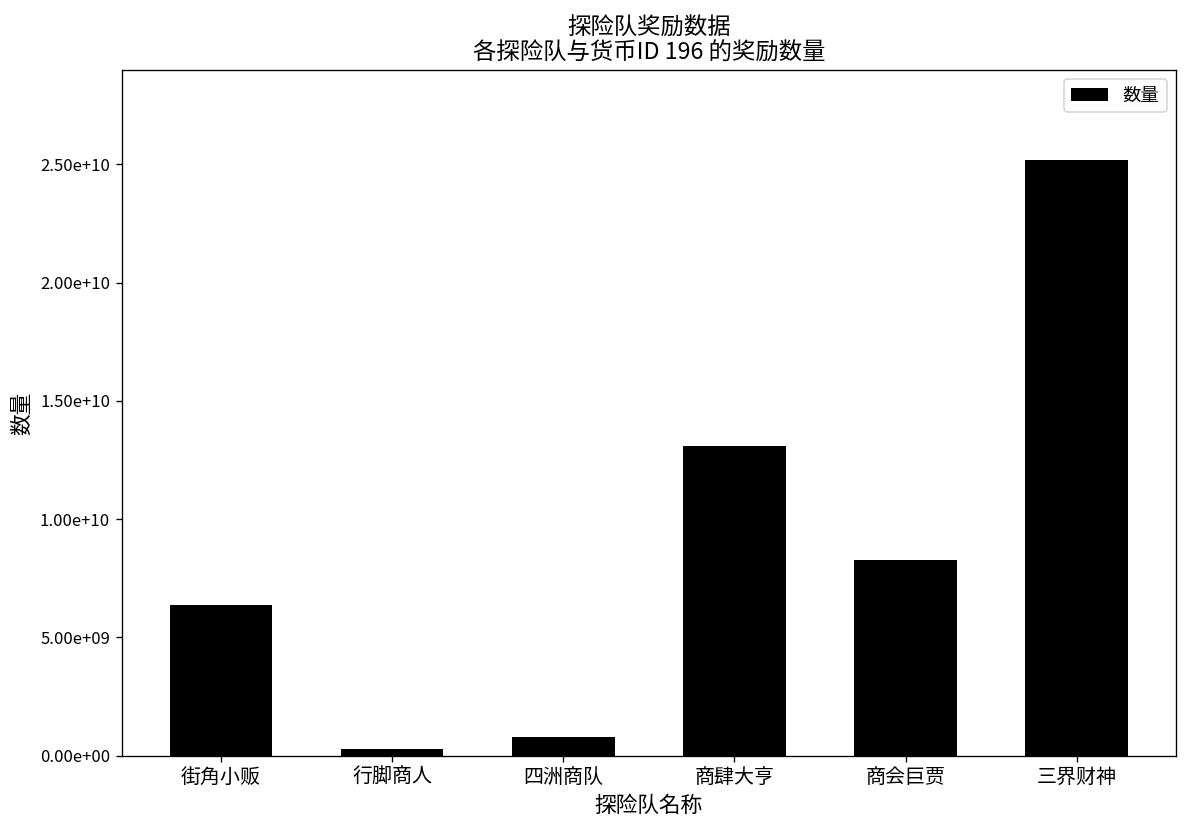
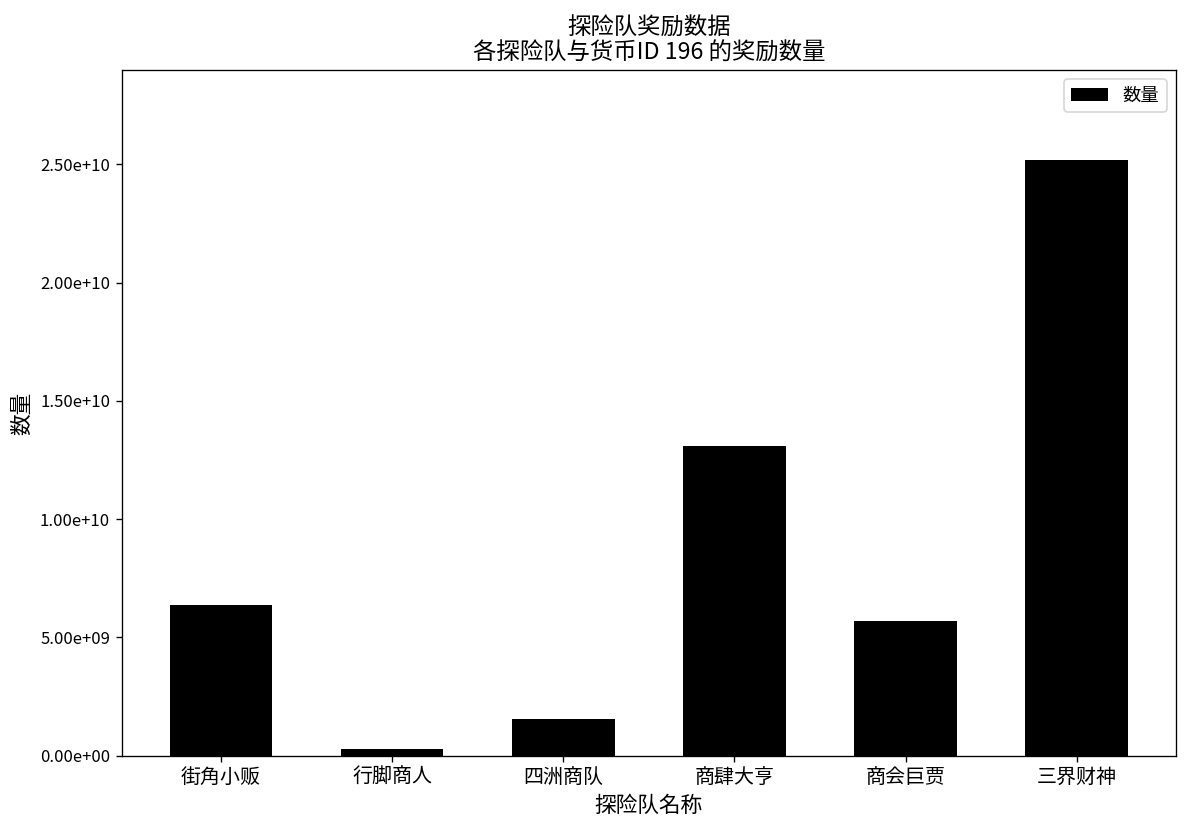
四洲商队: 800000000 -> 1600000000
商会巨贾: 8300000000 -> 5700000000
